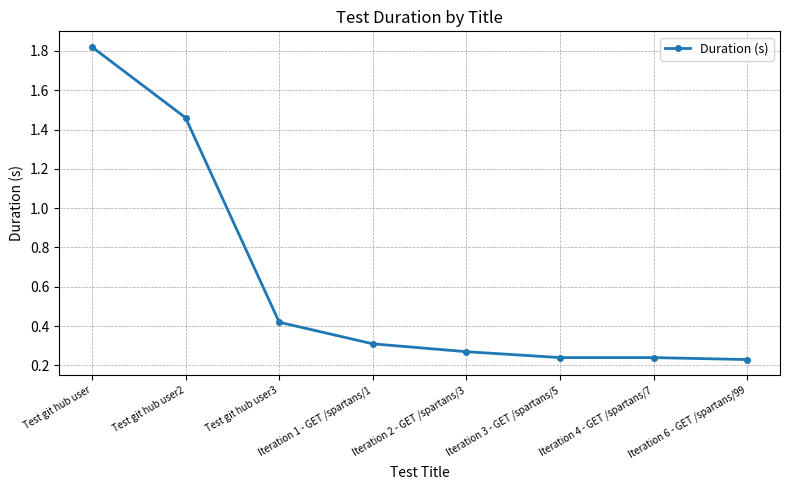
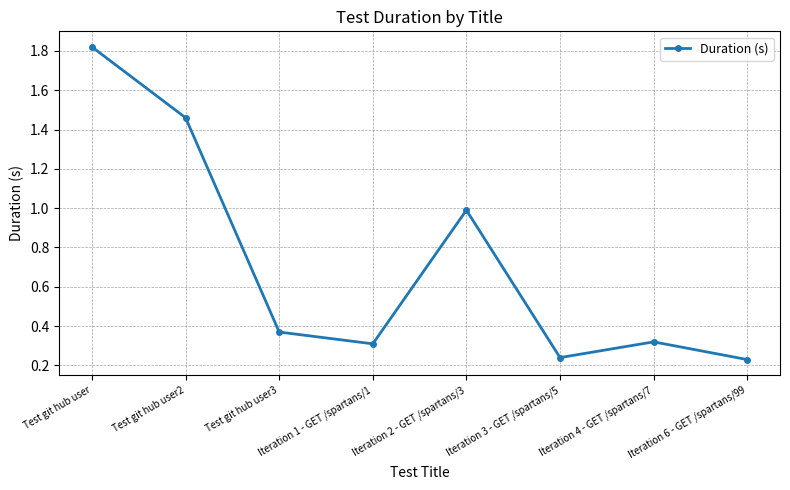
Test git hub user3: 0.42 -> 0.37
Iteration 2 - GET /spartans/3: 0.27 -> 0.99
Iteration 4 - GET /spartans/7: 0.24 -> 0.32
